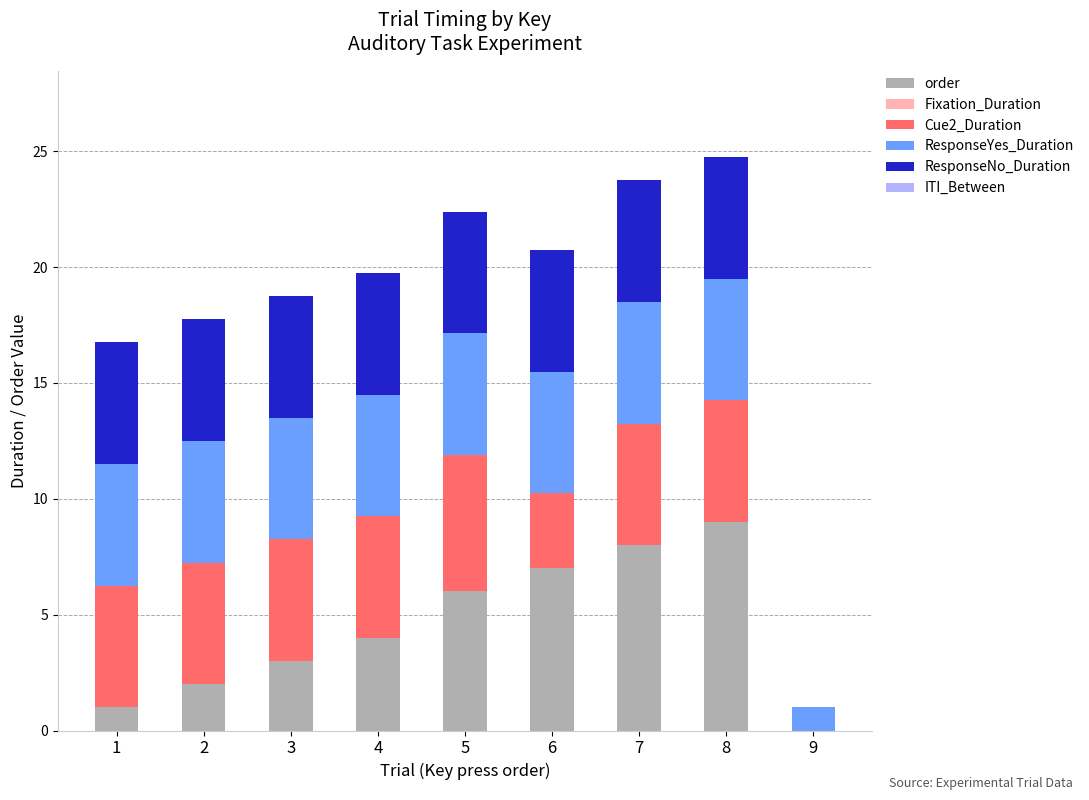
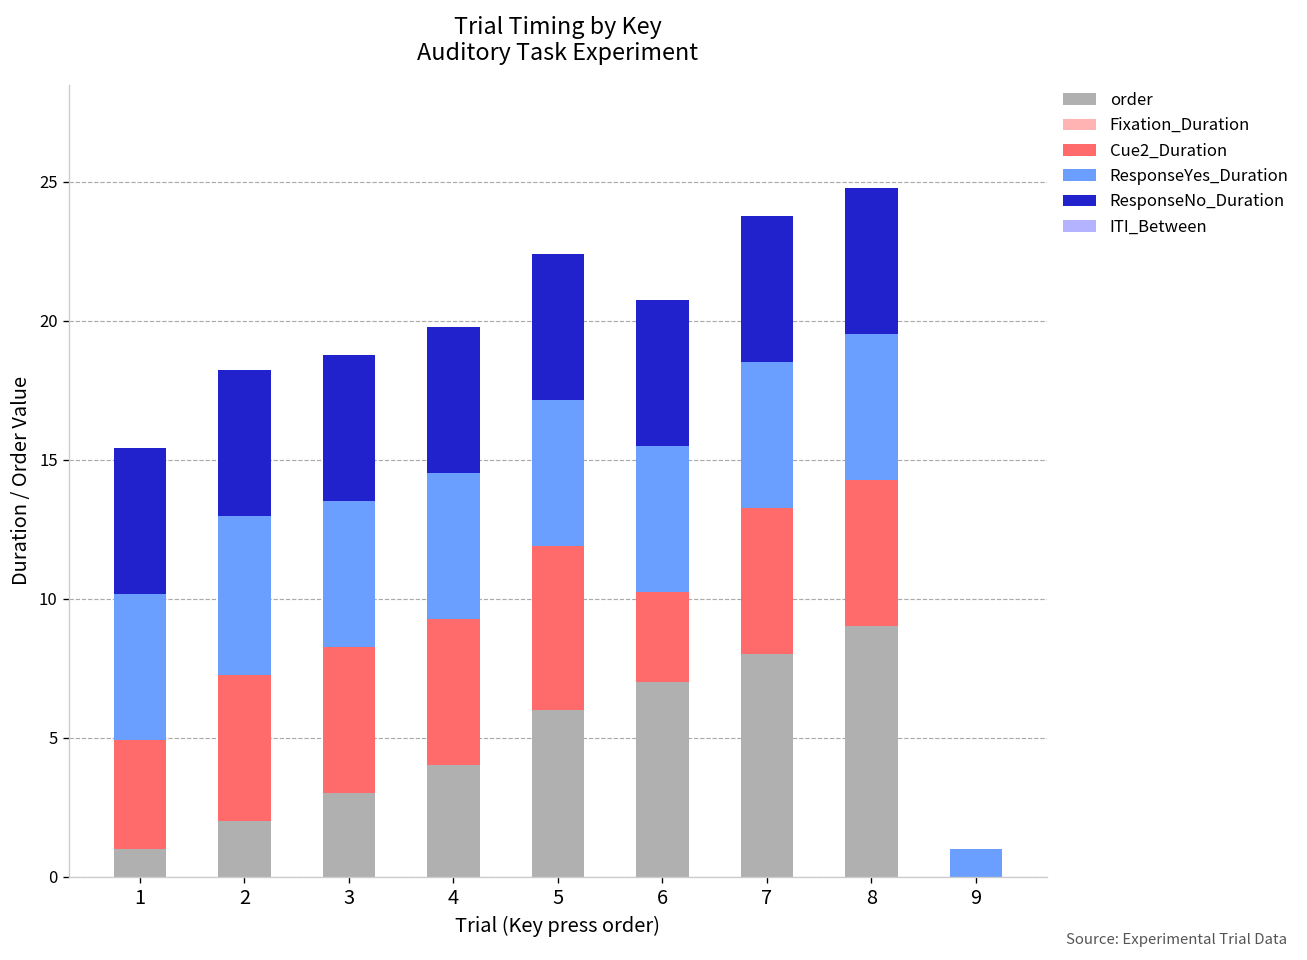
Cue2_Duration, 1: 5.3 -> 3.9
ResponseYes_Duration, 2: 5.3 -> 5.7
